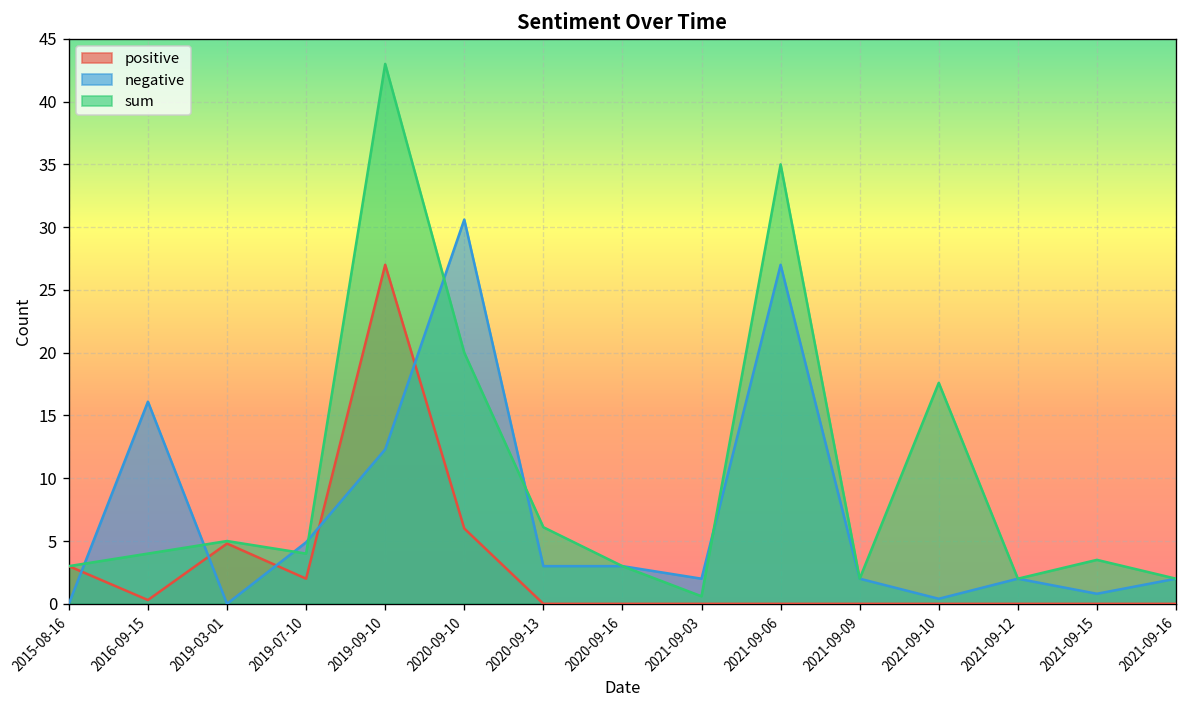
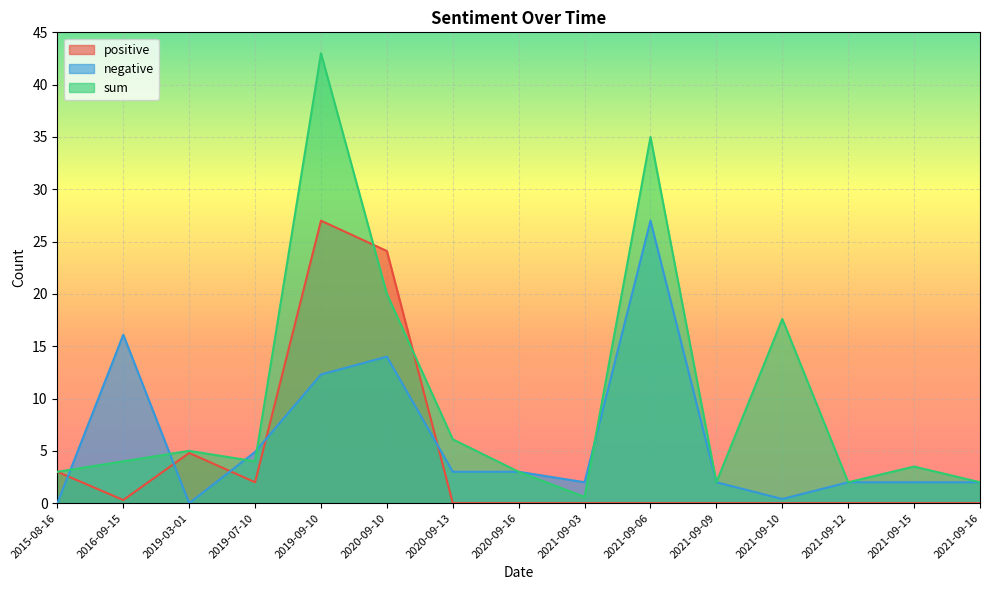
positive, 2020-09-10: 6.0 -> 24.1
negative, 2020-09-10: 30.6 -> 14.0
negative, 2021-09-15: 0.8 -> 2.0
